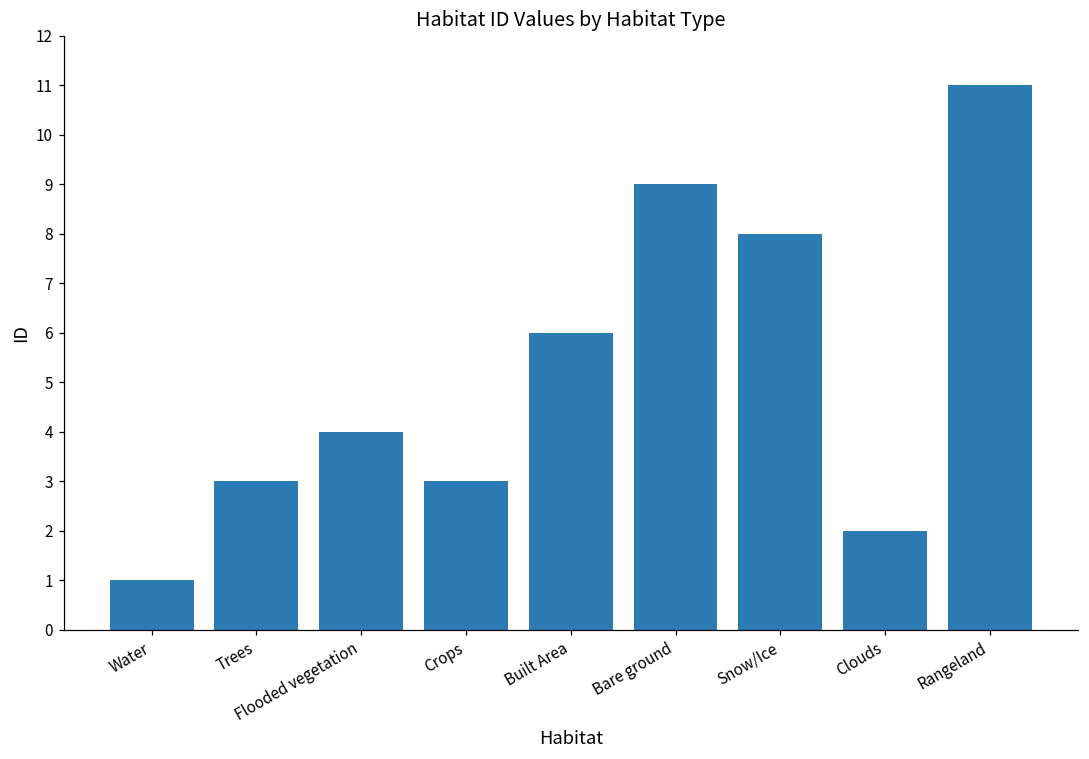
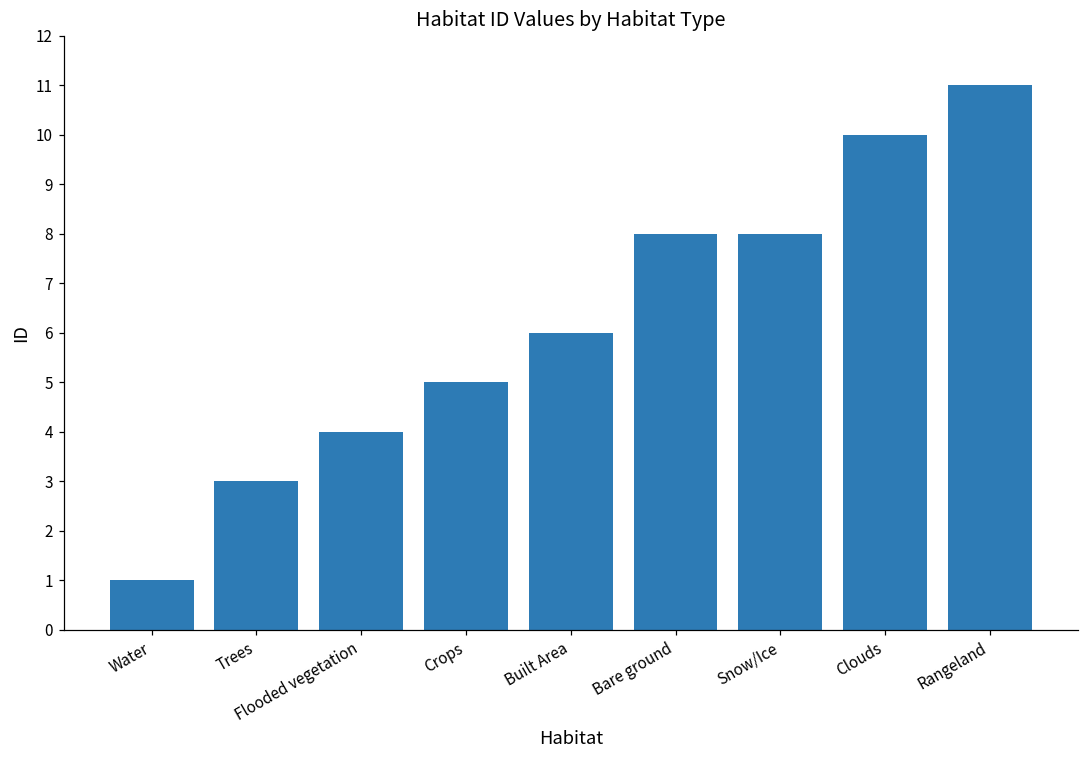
Crops: 3 -> 5
Bare ground: 9 -> 8
Clouds: 2 -> 10
